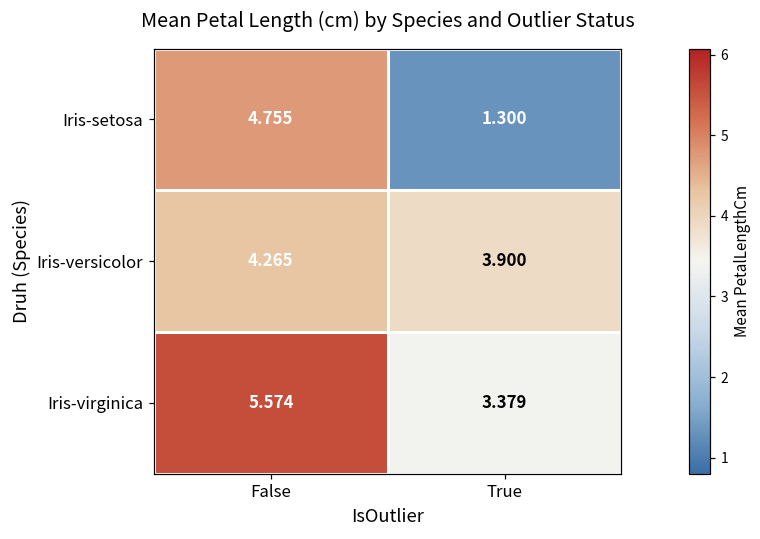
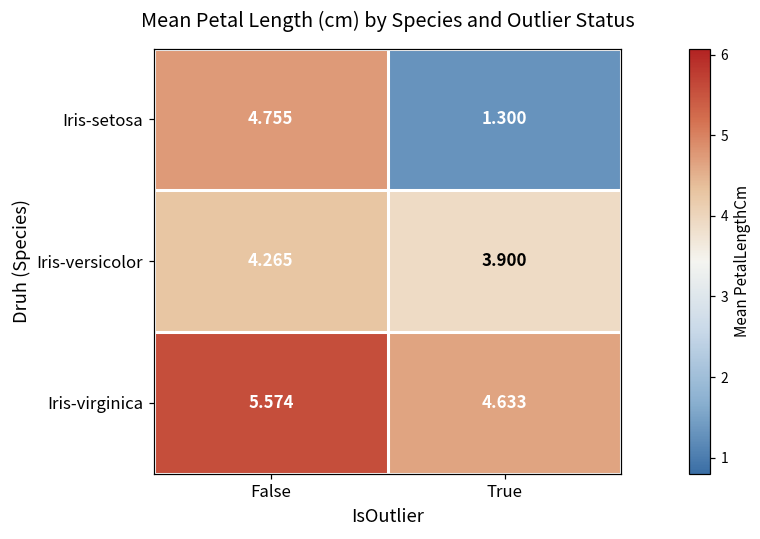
Iris-virginica, True: 3.379 -> 4.633
